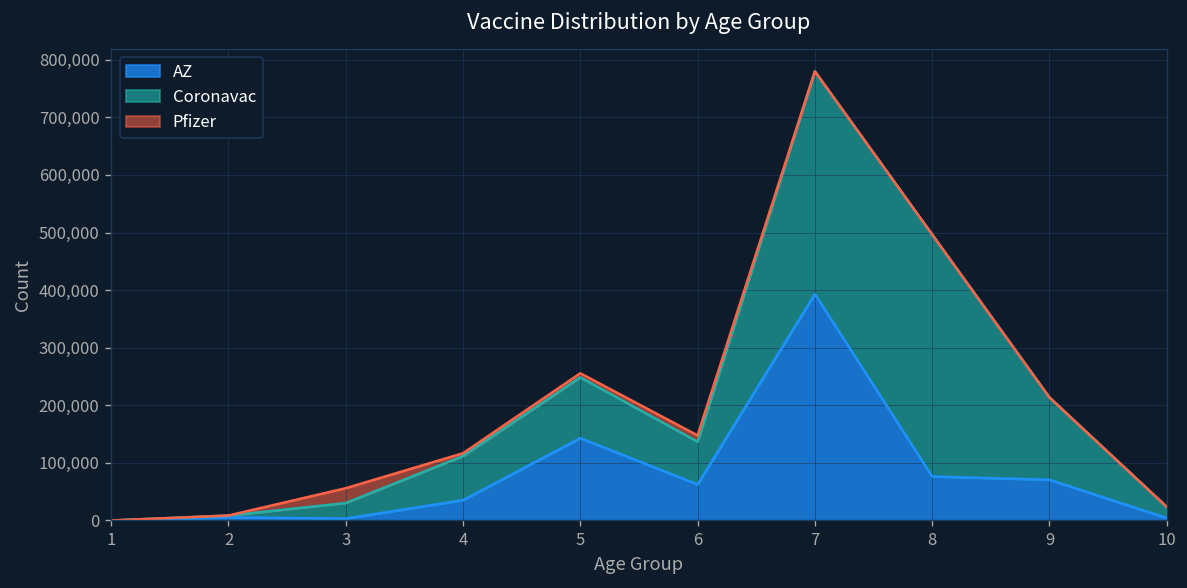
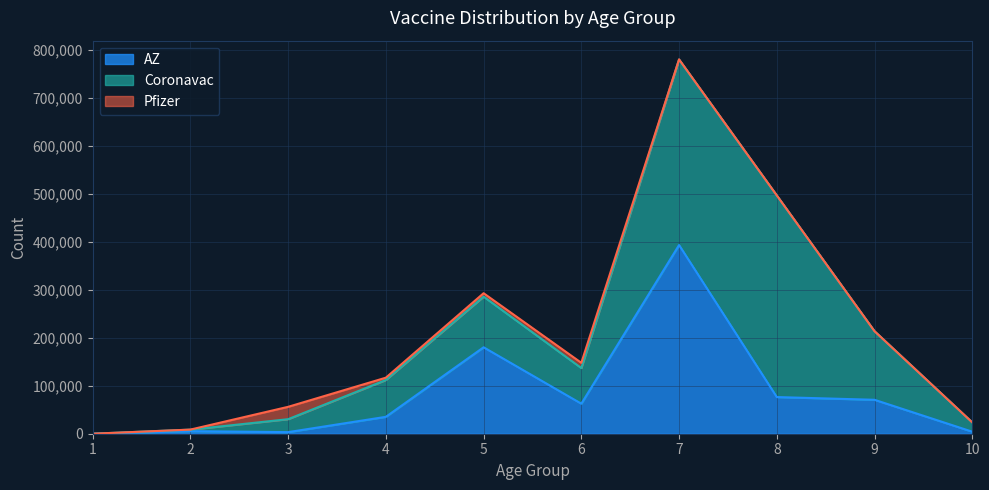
AZ, 5: 140,000 -> 180,000
